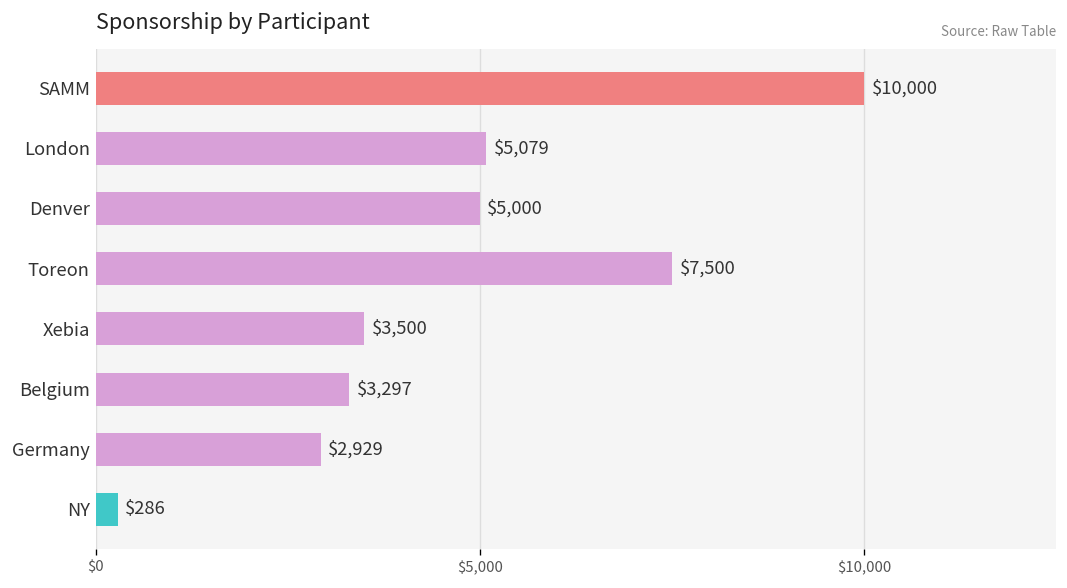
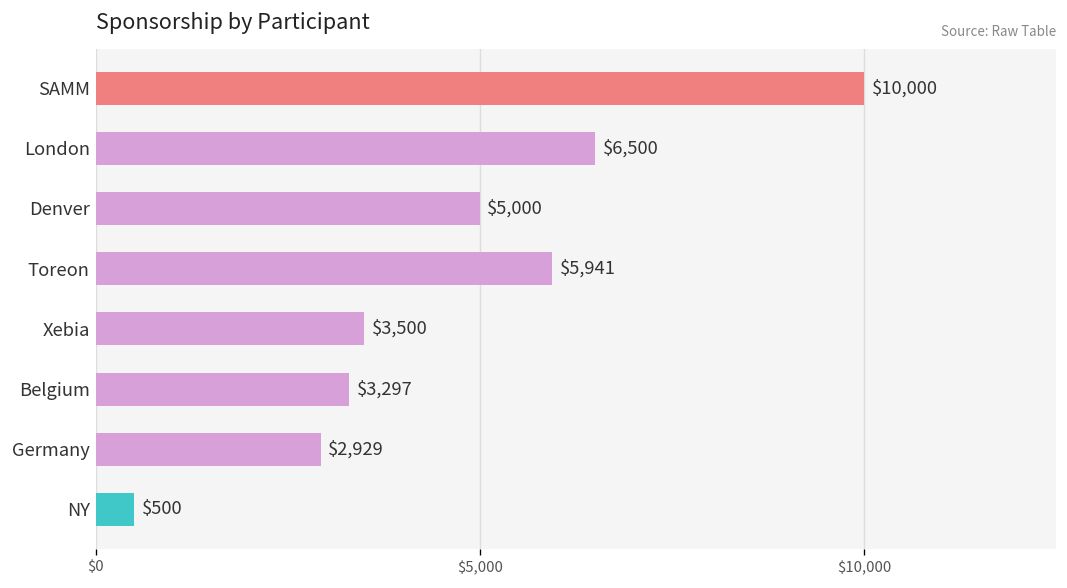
London: $5,079 -> $6,500
Toreon: $7,500 -> $5,941
NY: $286 -> $500
